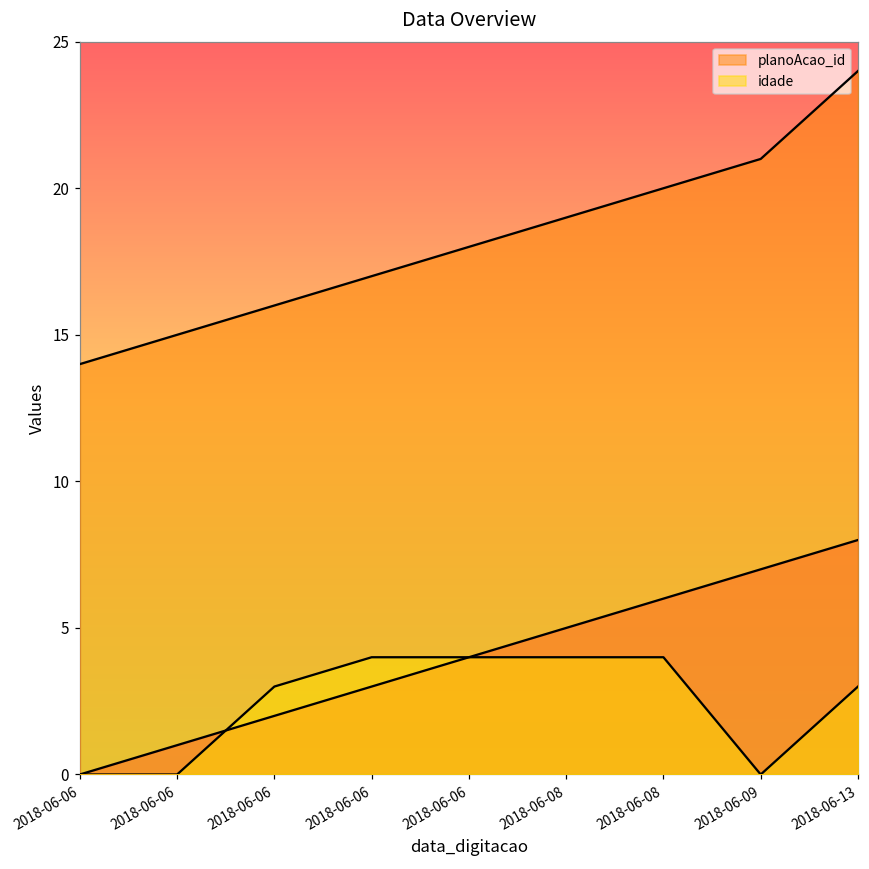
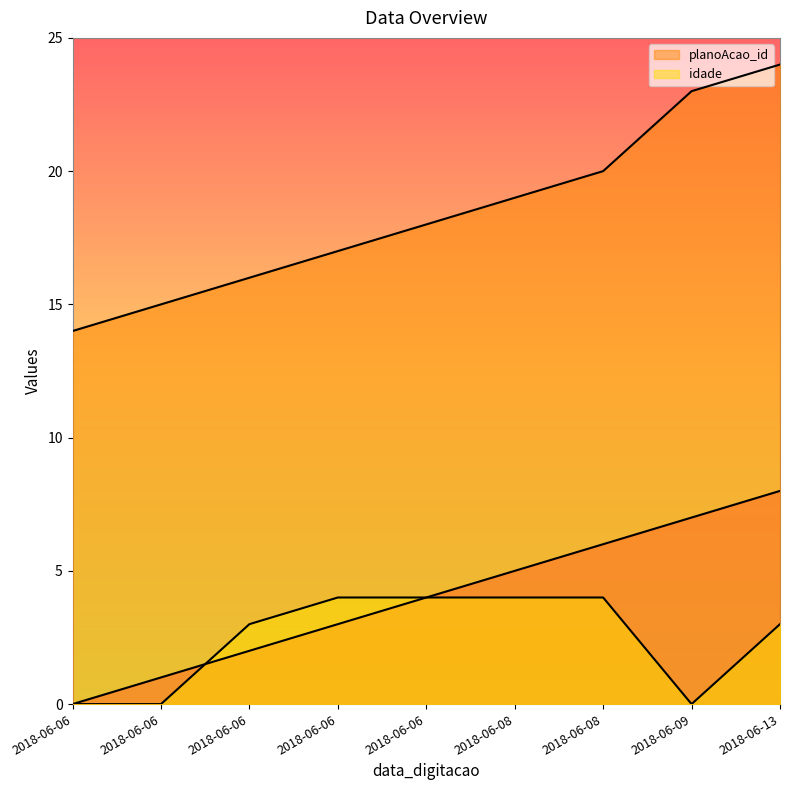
planoAcao_id, 2018-06-09: 21 -> 23
